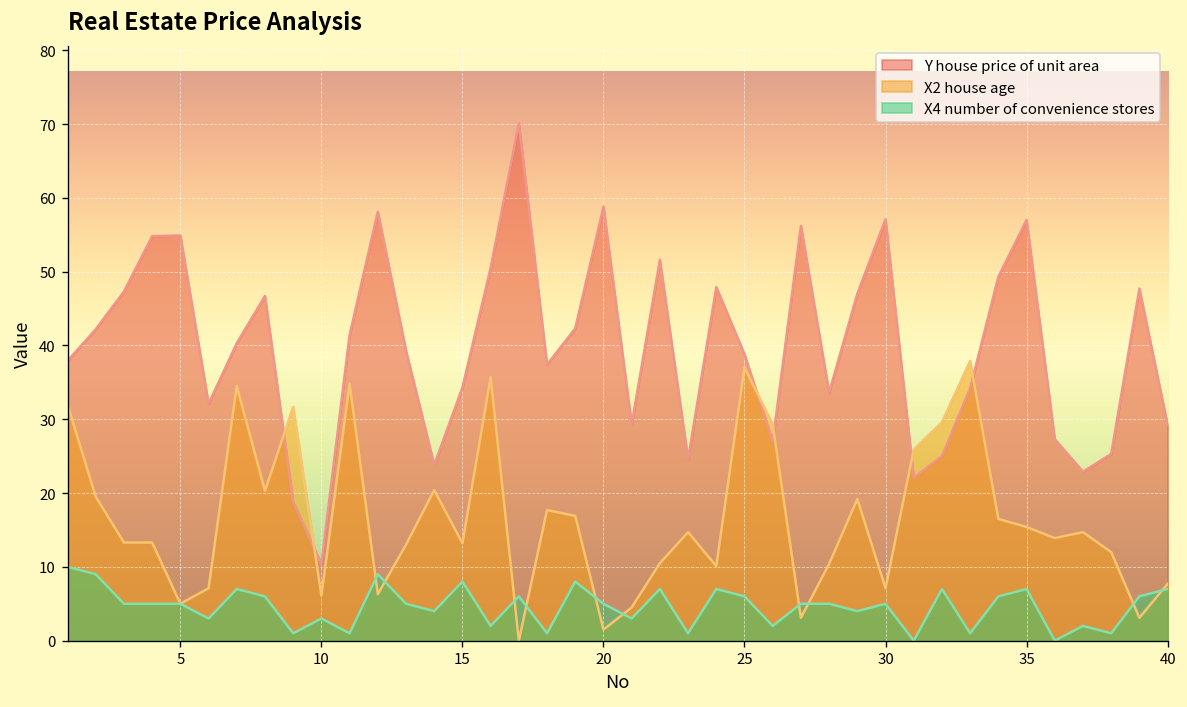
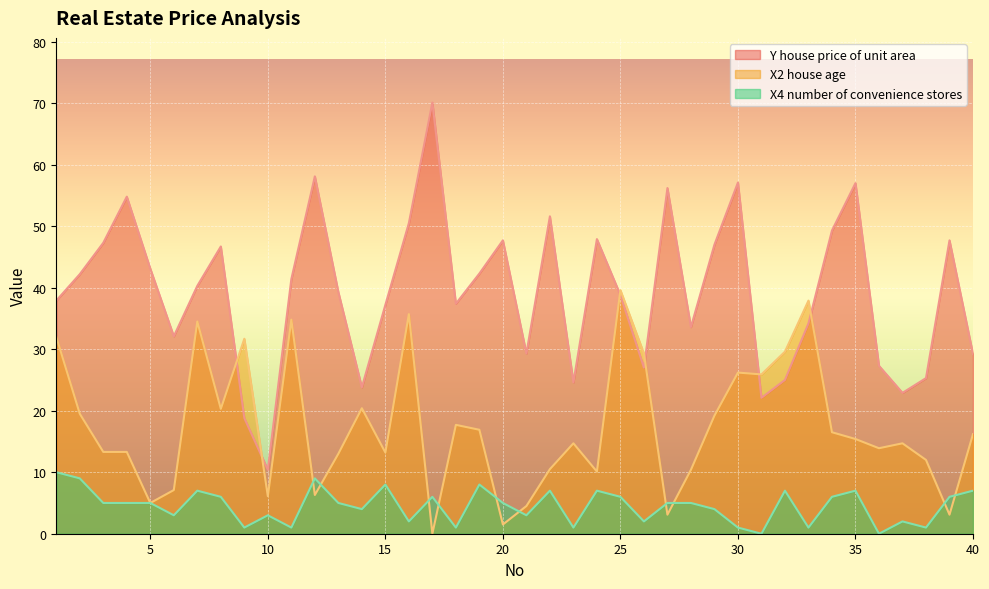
Y house price of unit area, 5: 55 -> 43
Y house price of unit area, 15: 34 -> 37
Y house price of unit area, 20: 59 -> 48
X2 house age, 25: 37 -> 40
X2 house age, 30: 7 -> 26
X4 number of convenience stores, 30: 5 -> 1
X2 house age, 40: 8 -> 16
